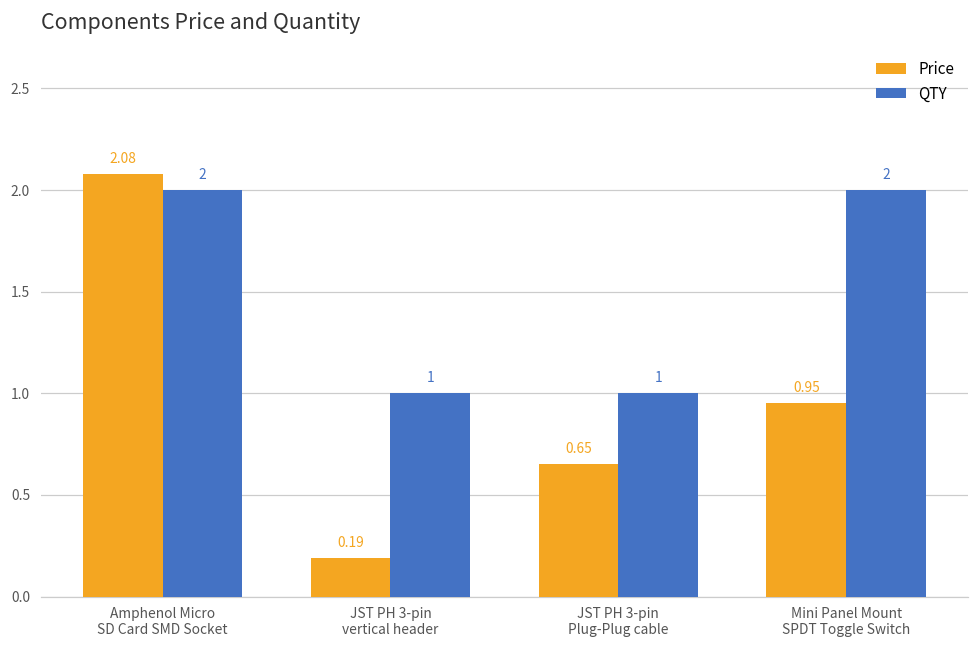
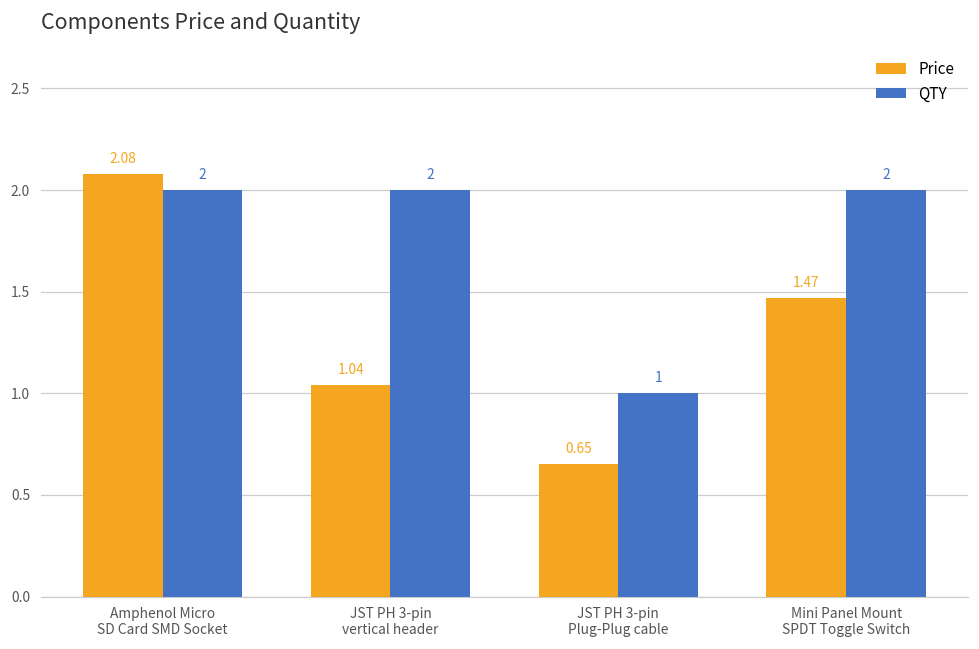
Price, JST PH 3-pin vertical header: 0.19 -> 1.04
QTY, JST PH 3-pin vertical header: 1 -> 2
Price, Mini Panel Mount SPDT Toggle Switch: 0.95 -> 1.47
